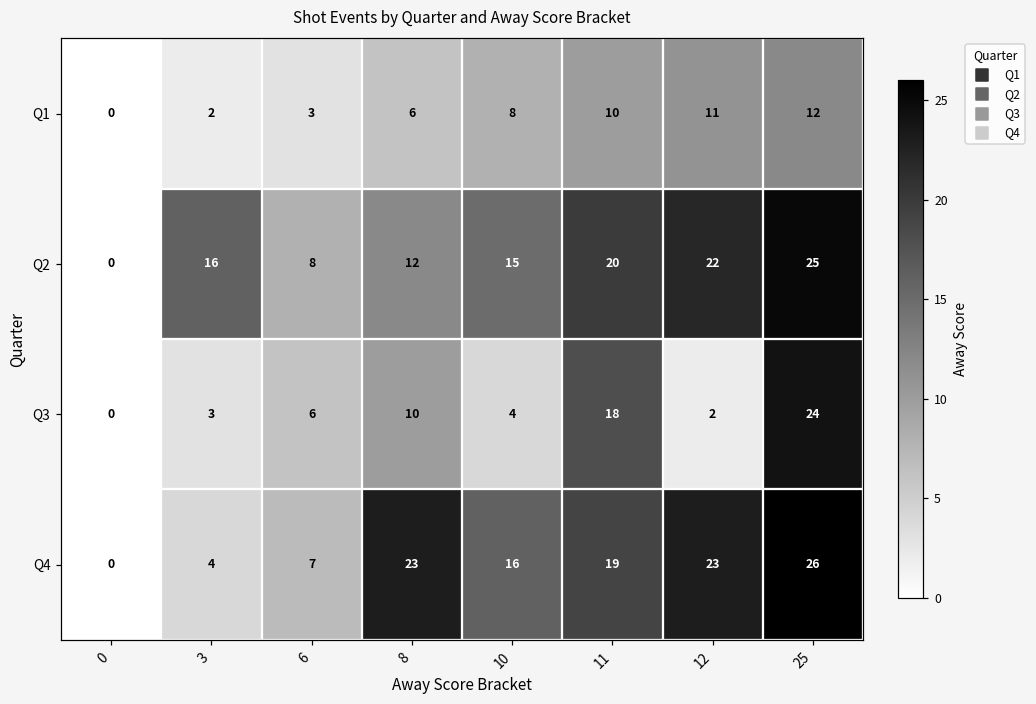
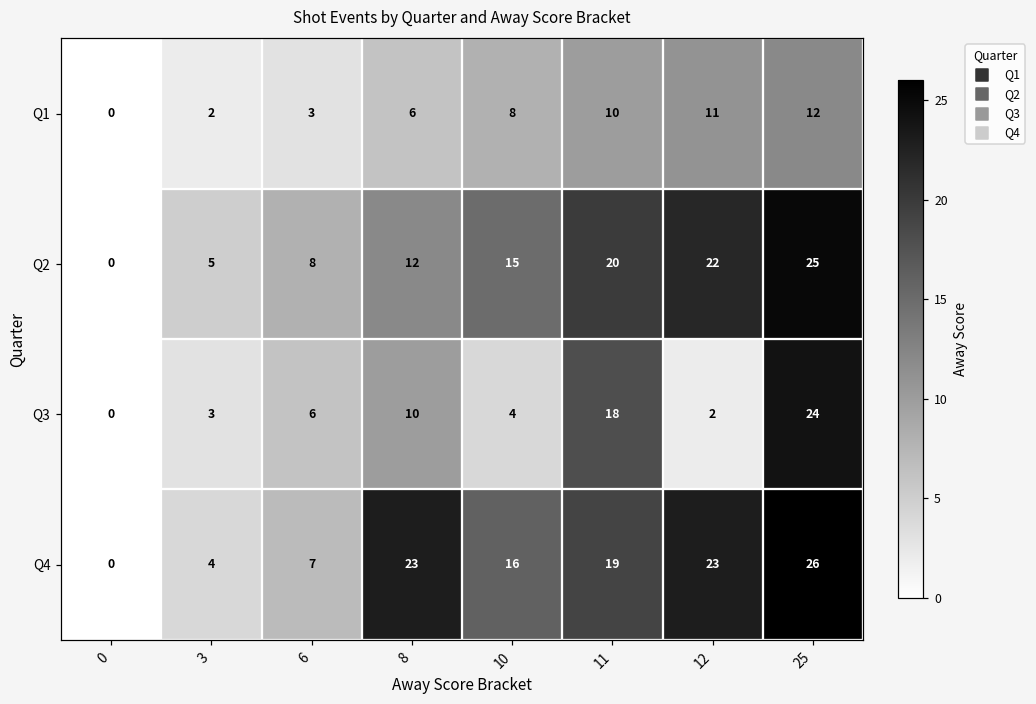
Q2, 3: 16 -> 5
